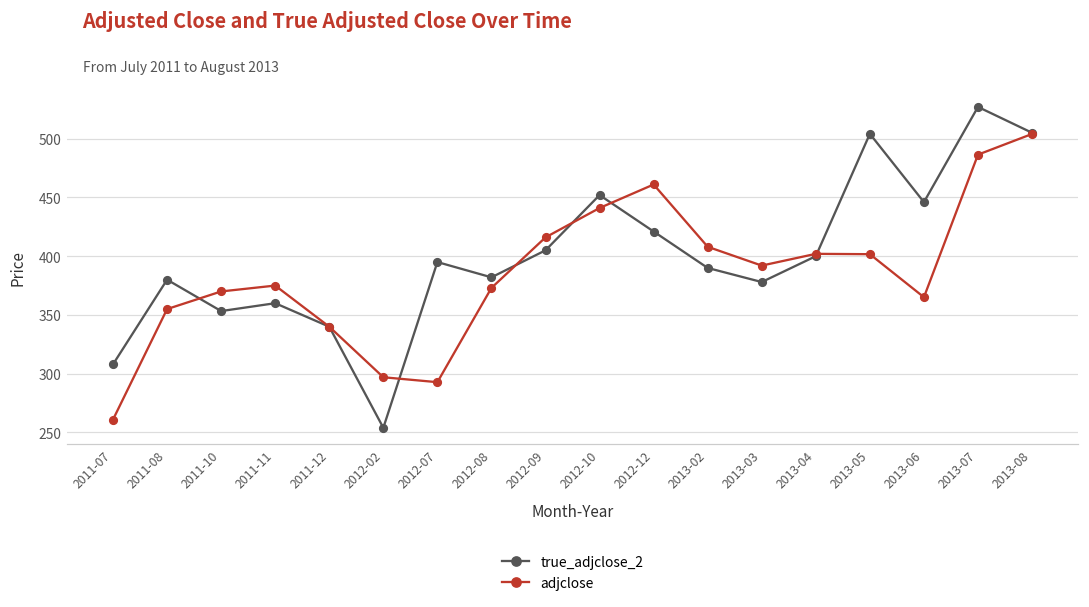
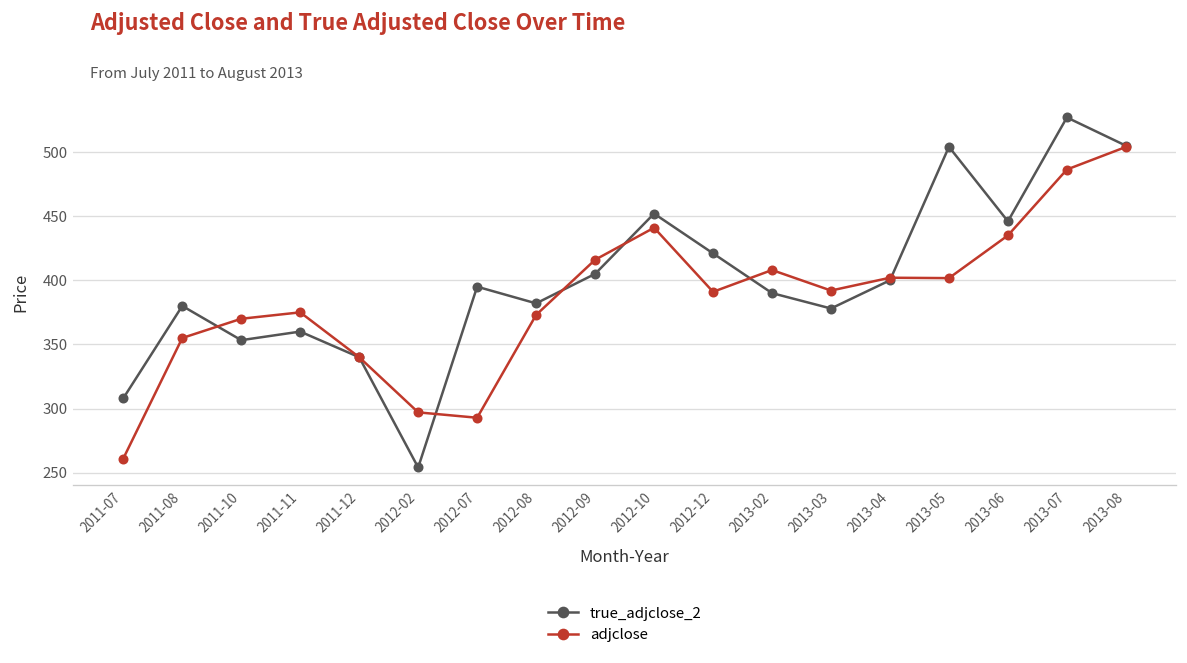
adjclose, 2012-12: 461 -> 391
adjclose, 2013-06: 365 -> 435
